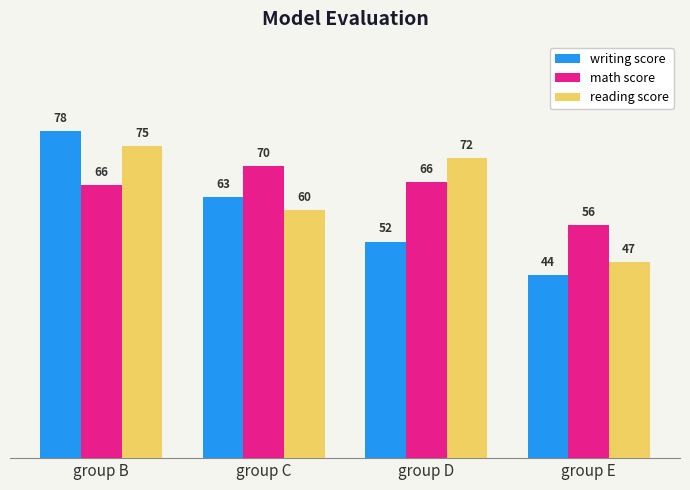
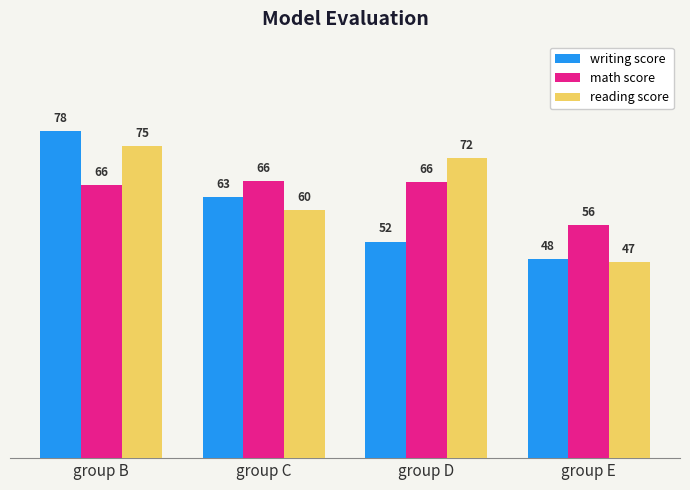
math score, group C: 70 -> 66
writing score, group E: 44 -> 48
